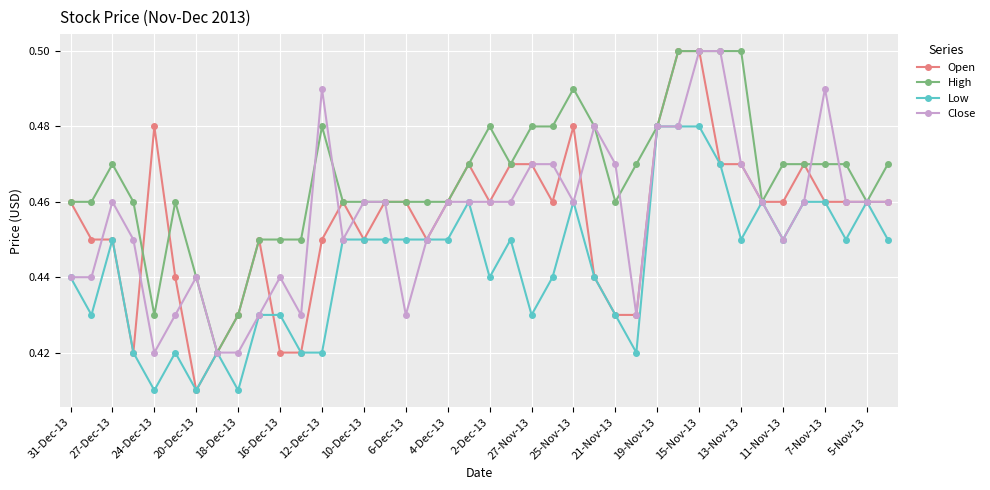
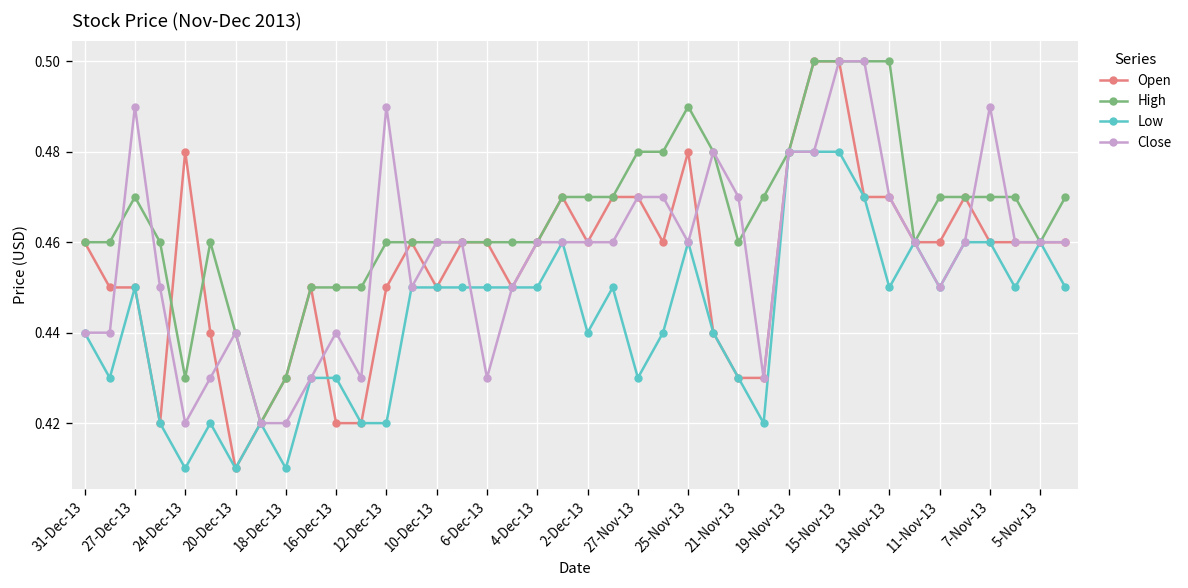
Close, 27-Dec-13: 0.46 -> 0.49
High, 12-Dec-13: 0.48 -> 0.46
High, 2-Dec-13: 0.48 -> 0.47
